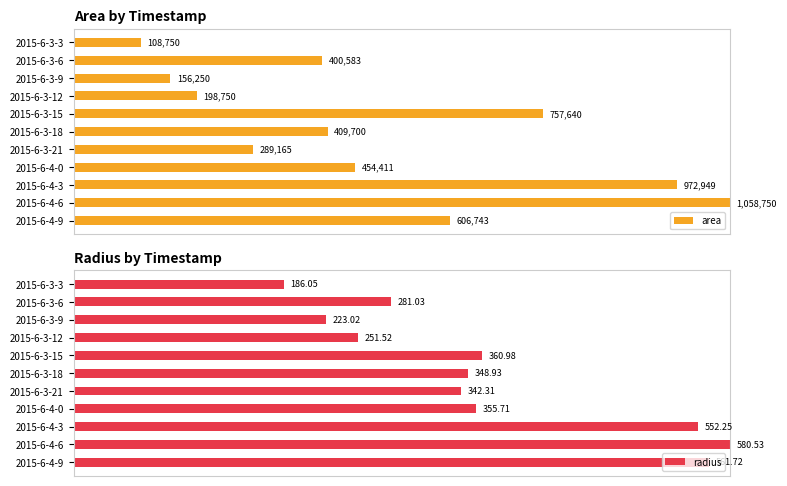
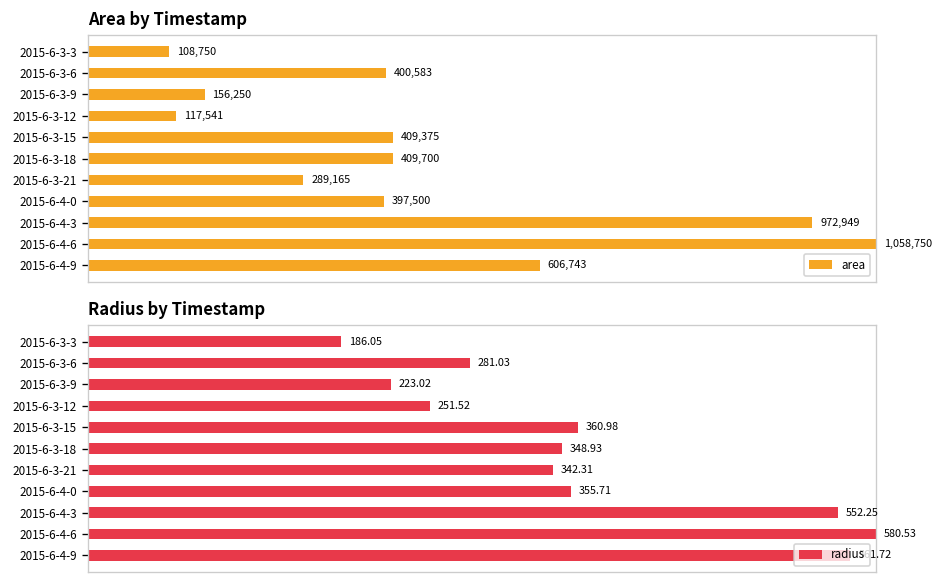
Area by Timestamp, 2015-6-3-12: 198,750 -> 117,541
Area by Timestamp, 2015-6-3-15: 757,640 -> 409,375
Area by Timestamp, 2015-6-4-0: 454,411 -> 397,500
